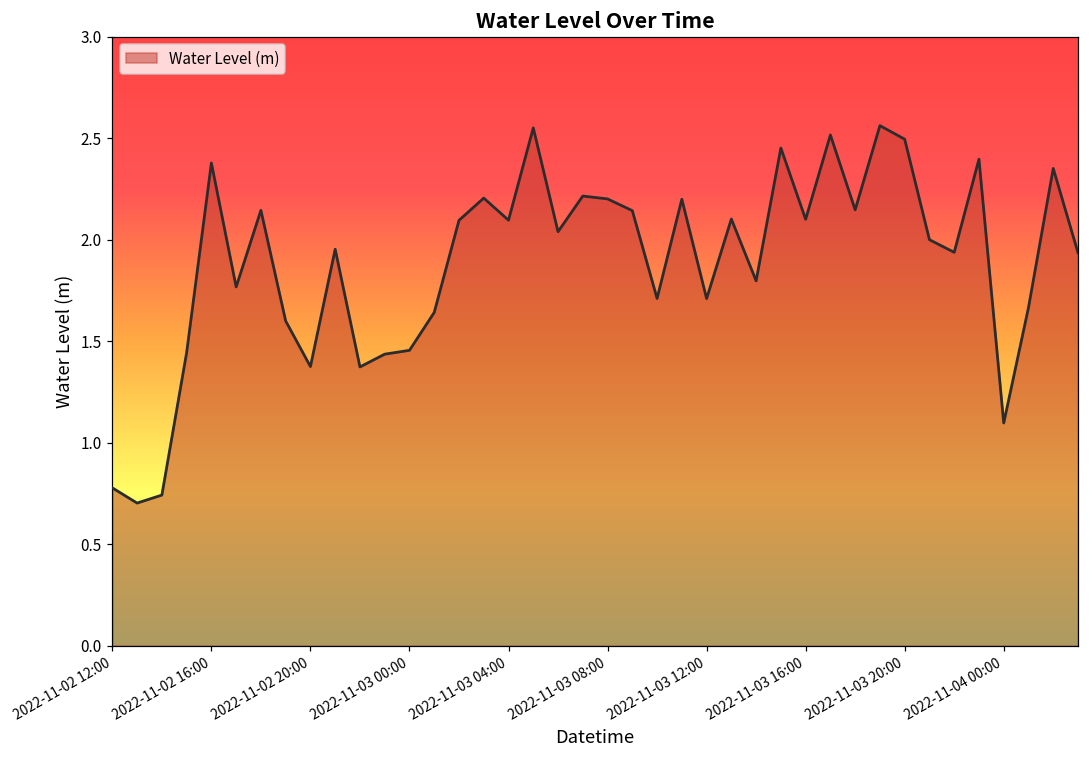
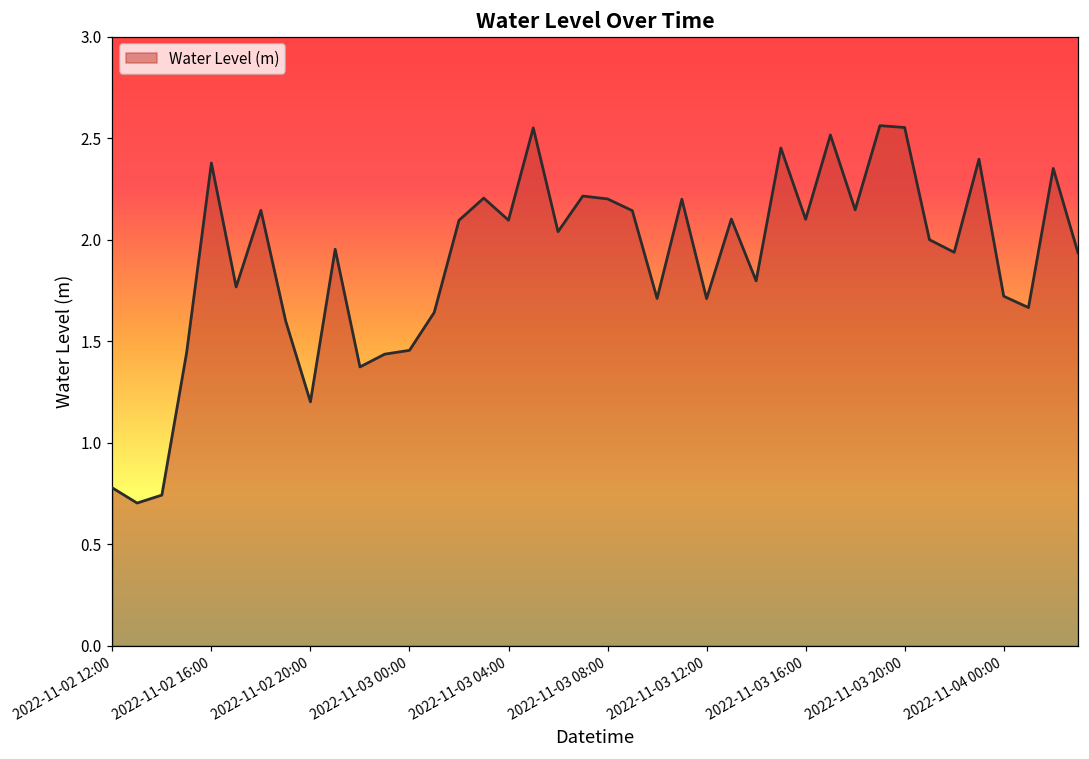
2022-11-02 20:00: 1.38 -> 1.20
2022-11-03 20:00: 2.49 -> 2.55
2022-11-04 00:00: 1.10 -> 1.72
